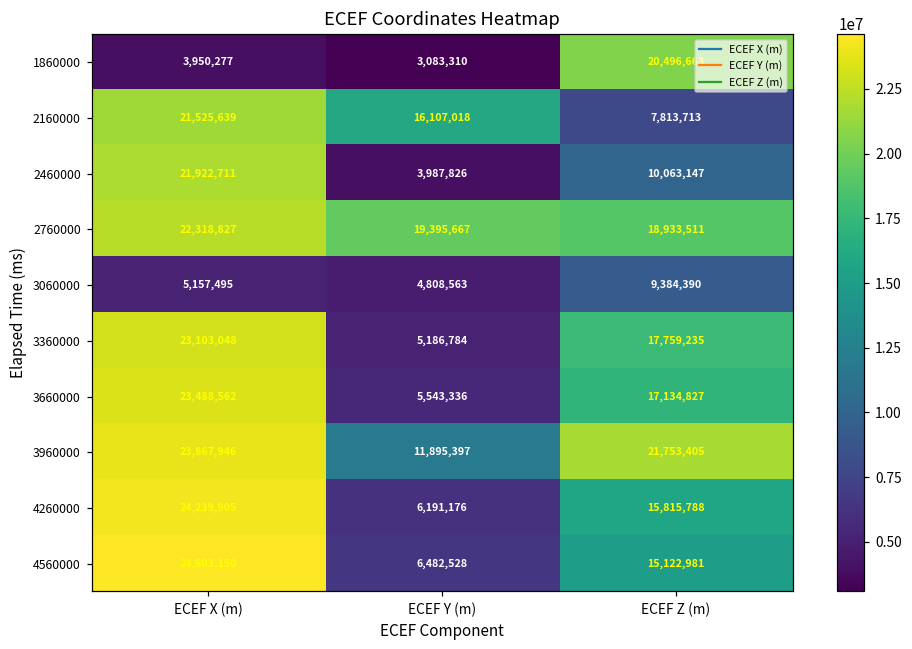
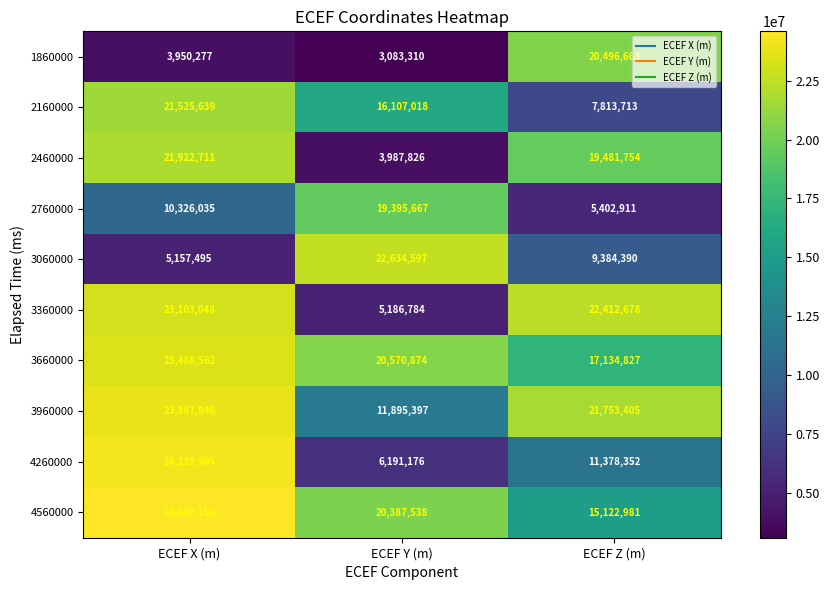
2460000, ECEF Z (m): 10,063,147 -> 19,481,754
2760000, ECEF X (m): 22,318,827 -> 10,326,035
2760000, ECEF Z (m): 18,933,511 -> 5,402,911
3060000, ECEF Y (m): 4,808,563 -> 22,634,597
3360000, ECEF Z (m): 17,759,235 -> 22,412,678
3660000, ECEF Y (m): 5,543,336 -> 20,570,874
4260000, ECEF Z (m): 15,815,788 -> 11,378,352
4560000, ECEF Y (m): 6,482,528 -> 20,387,538
